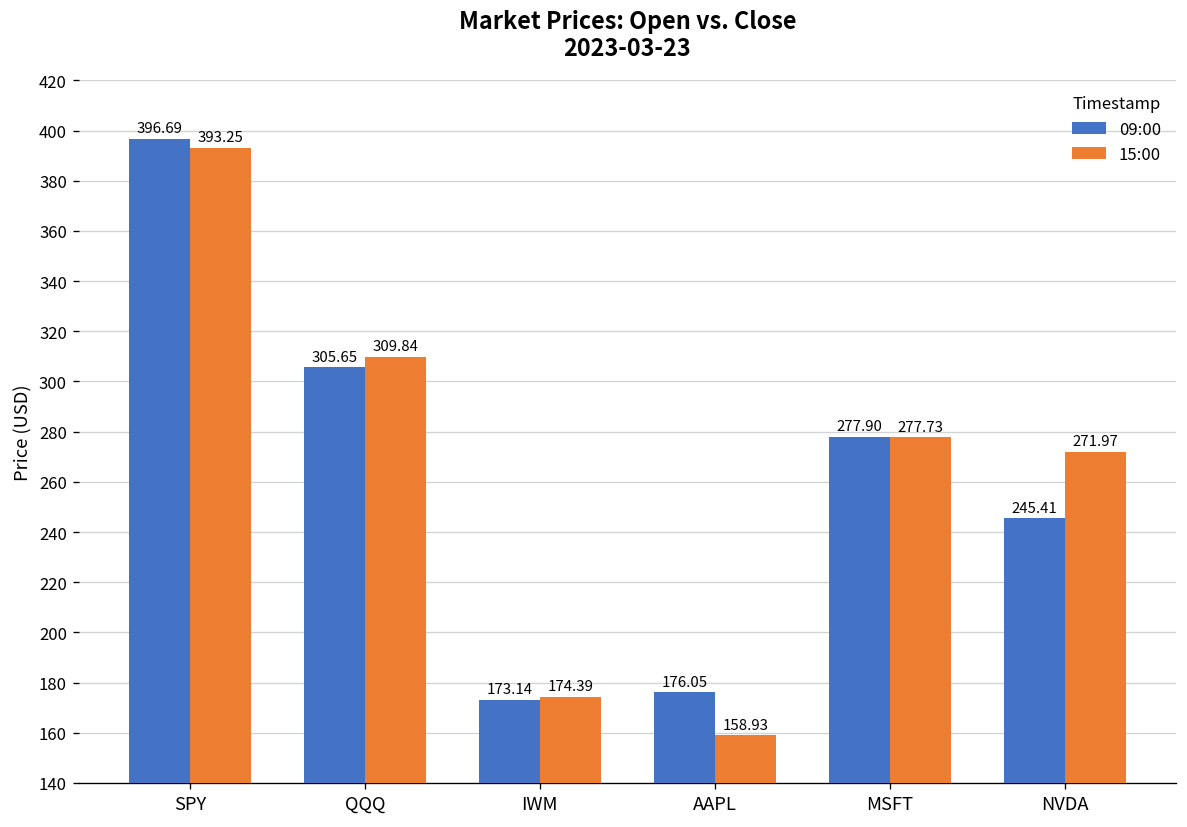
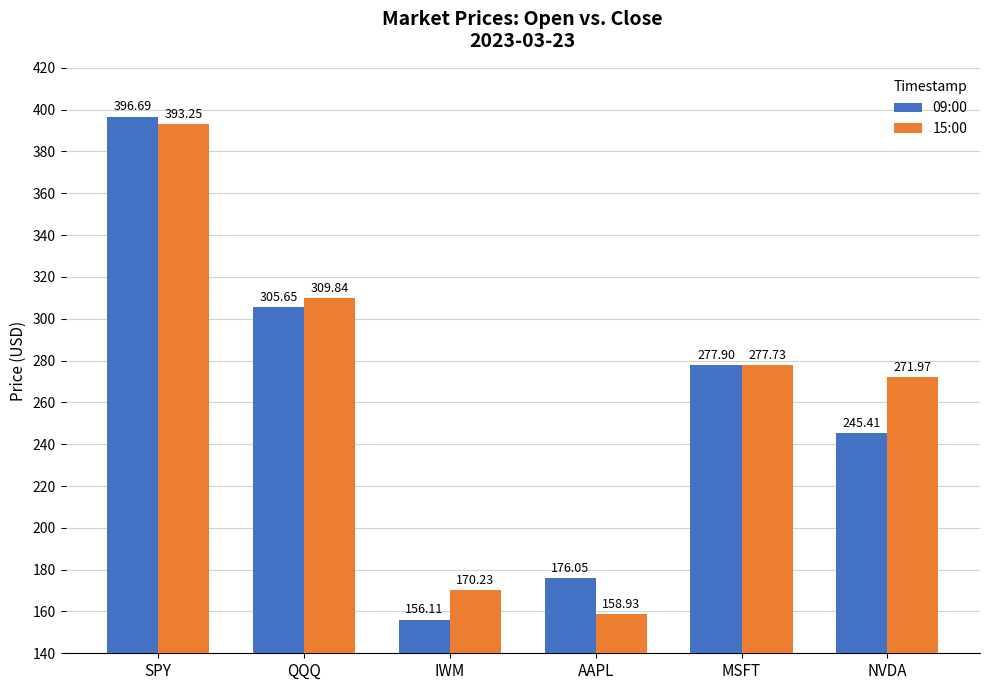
09:00, IWM: 173.14 -> 156.11
15:00, IWM: 174.39 -> 170.23
